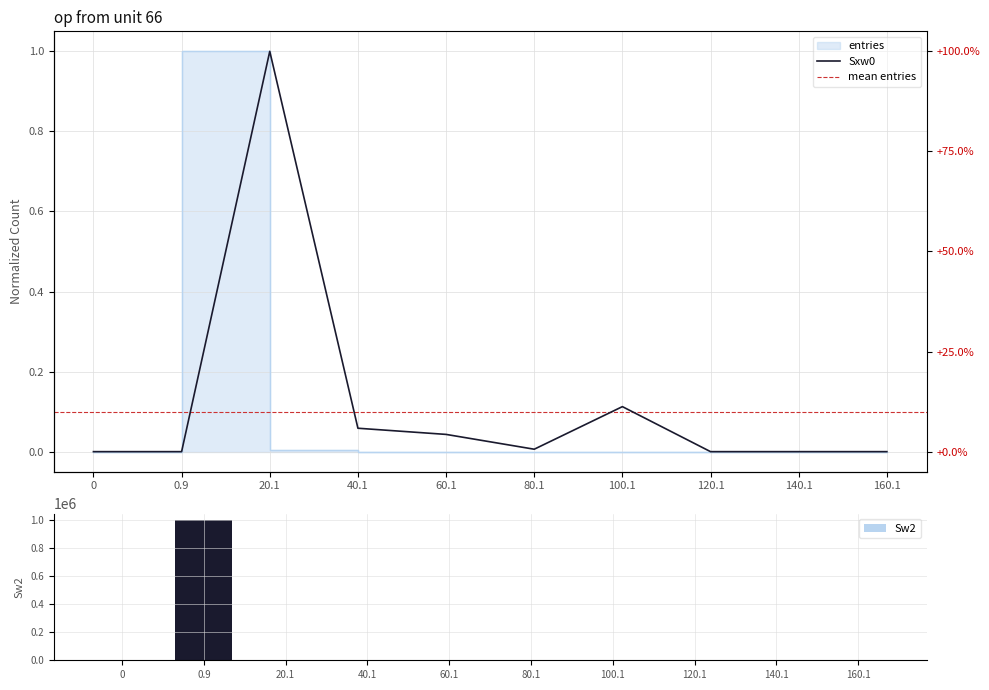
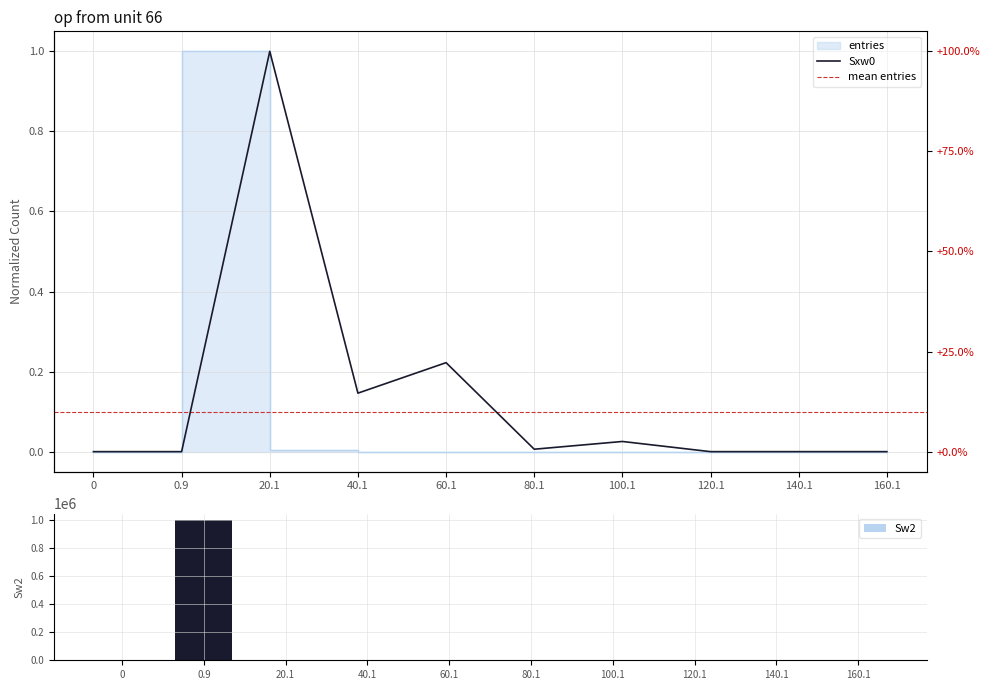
op from unit 66, Sxw0, 40.1: 0.06 -> 0.15
op from unit 66, Sxw0, 60.1: 0.04 -> 0.22
op from unit 66, Sxw0, 100.1: 0.11 -> 0.03
